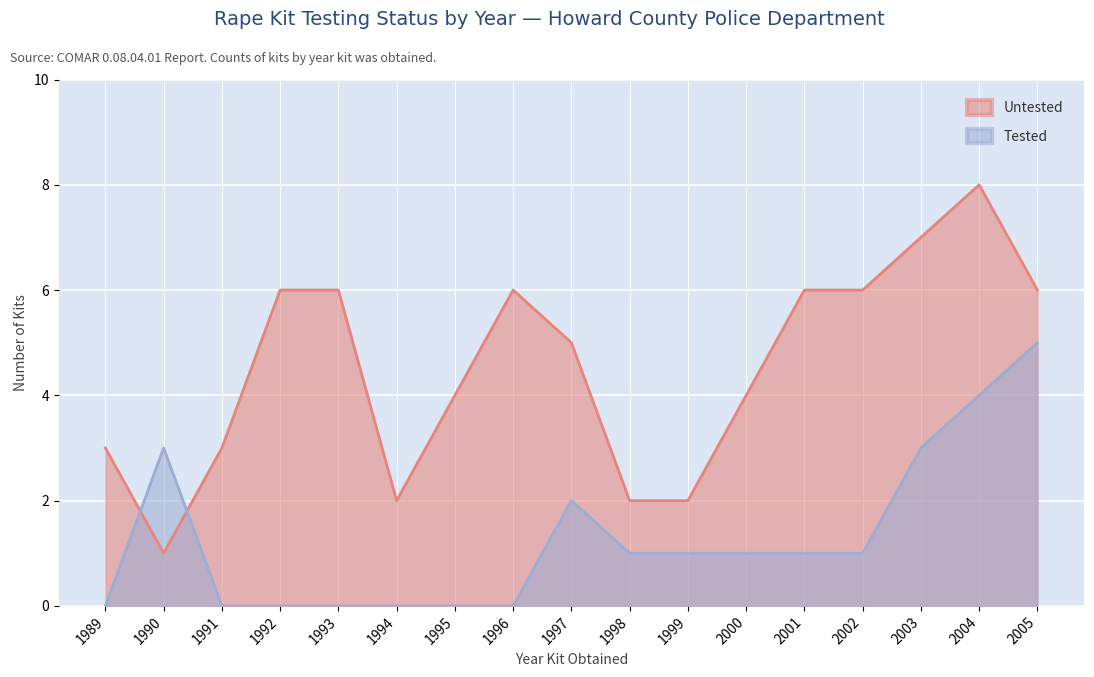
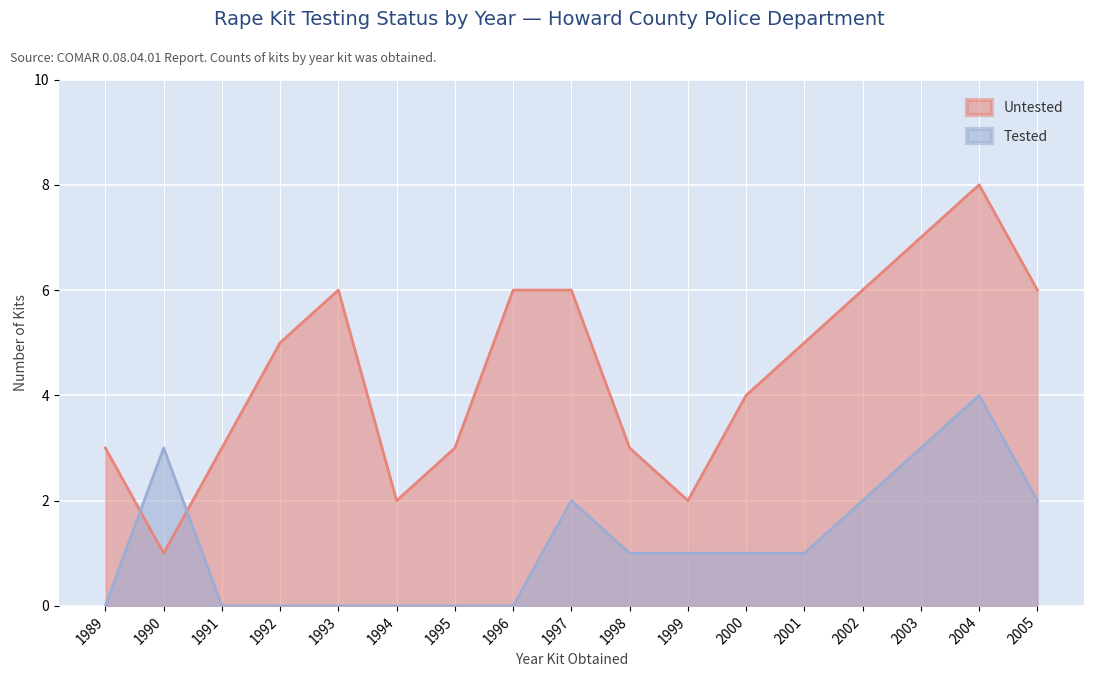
Untested, 1992: 6 -> 5
Untested, 1995: 4 -> 3
Untested, 1997: 5 -> 6
Untested, 1998: 2 -> 3
Untested, 2001: 6 -> 5
Tested, 2002: 1 -> 2
Tested, 2005: 5 -> 2
